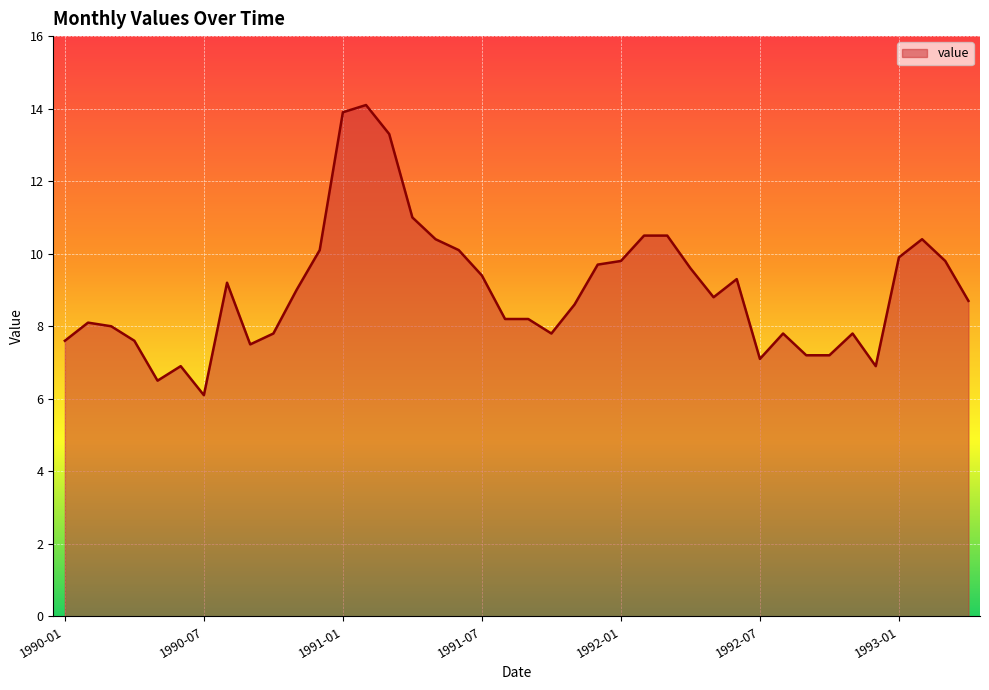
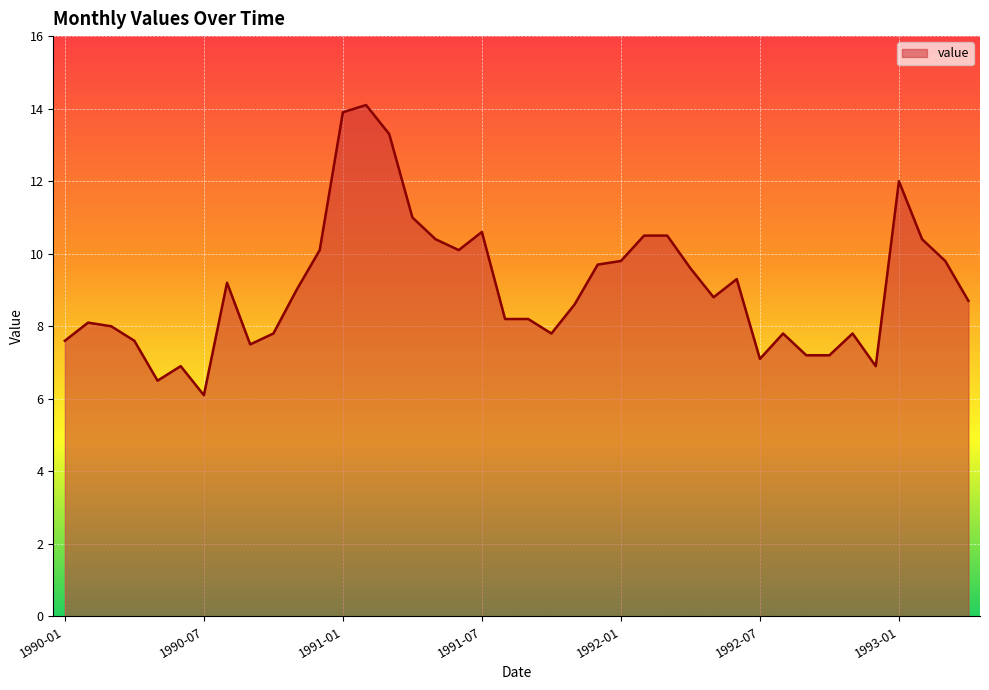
1991-07: 9.4 -> 10.6
1993-01: 9.9 -> 12.0
